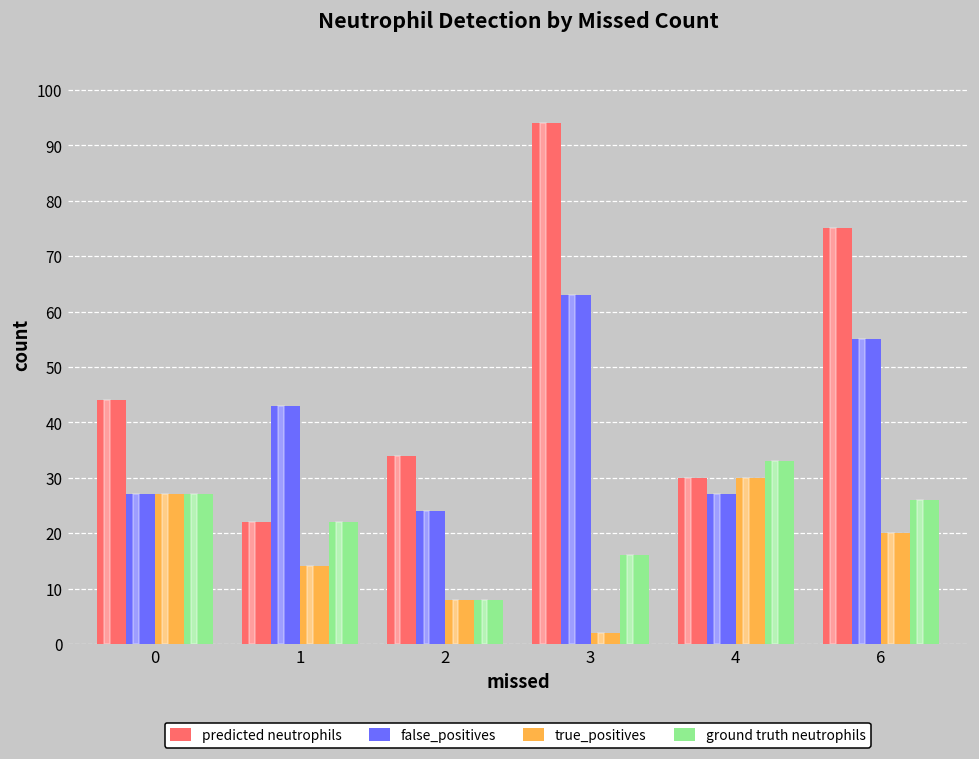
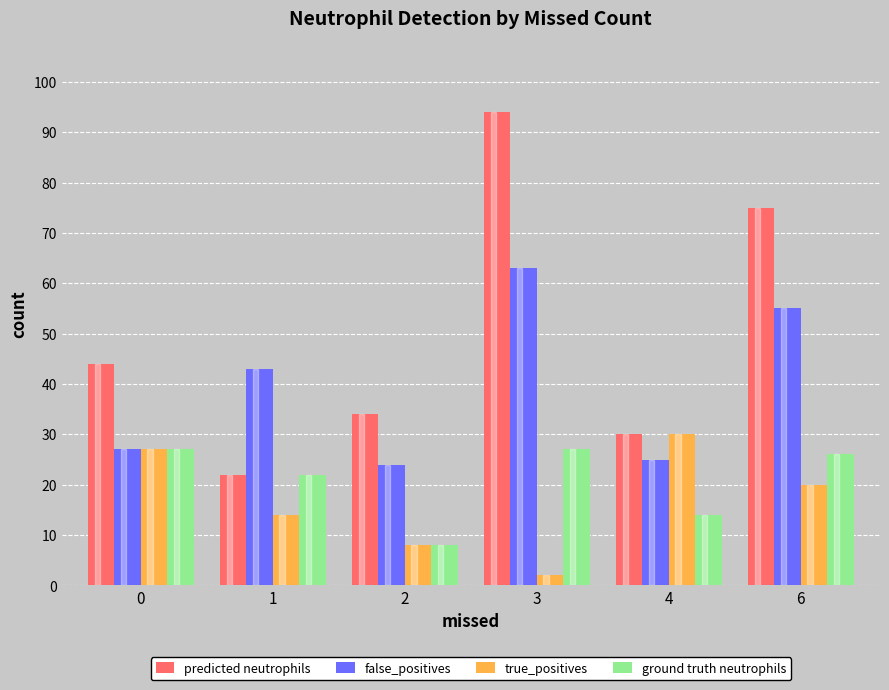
ground truth neutrophils, 3: 16 -> 27
false_positives, 4: 27 -> 25
ground truth neutrophils, 4: 33 -> 14
